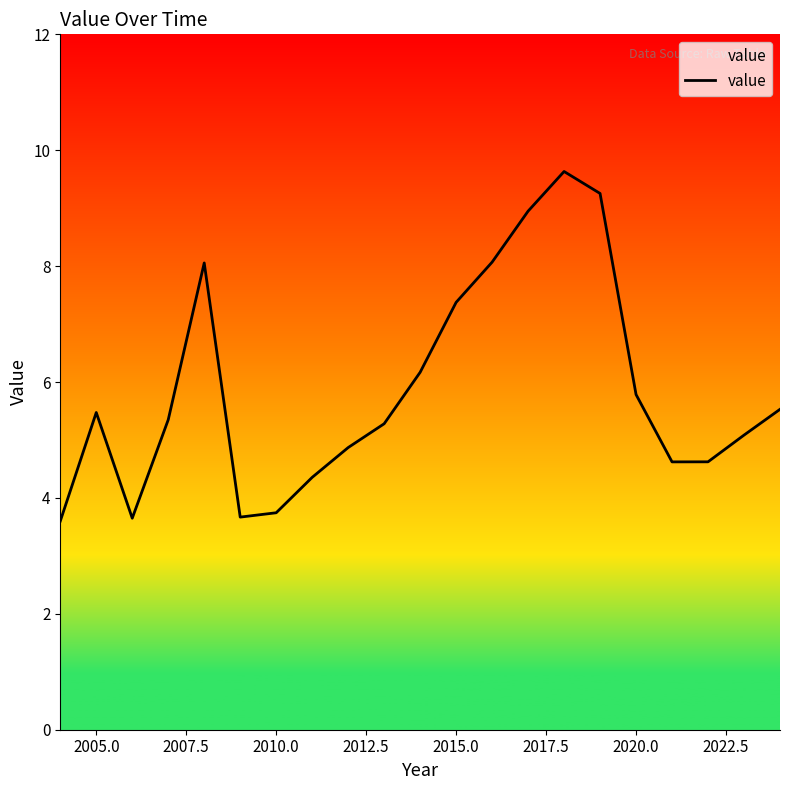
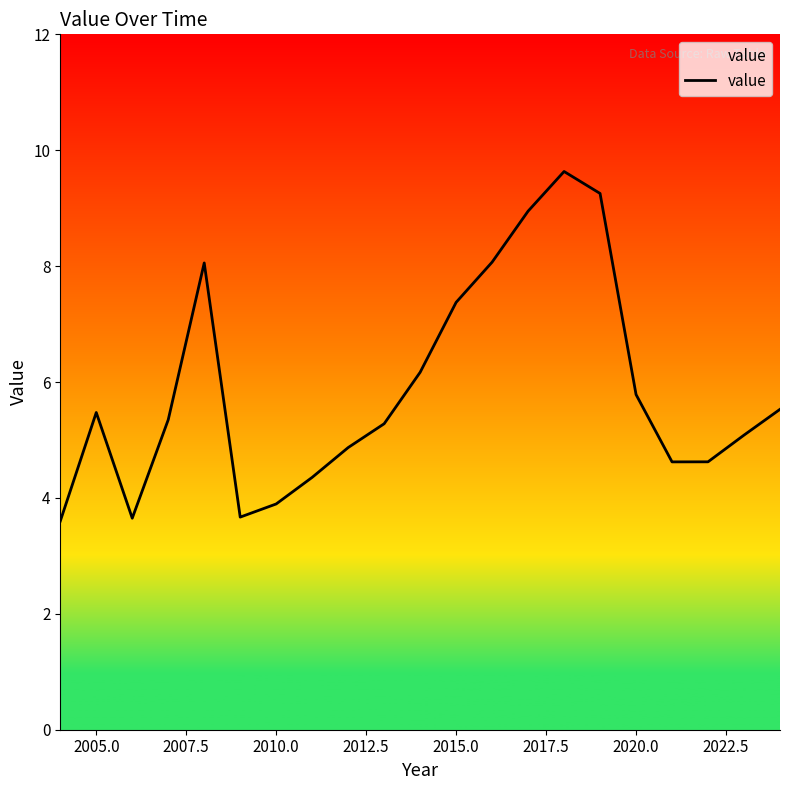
2010.0: 3.7 -> 3.9
